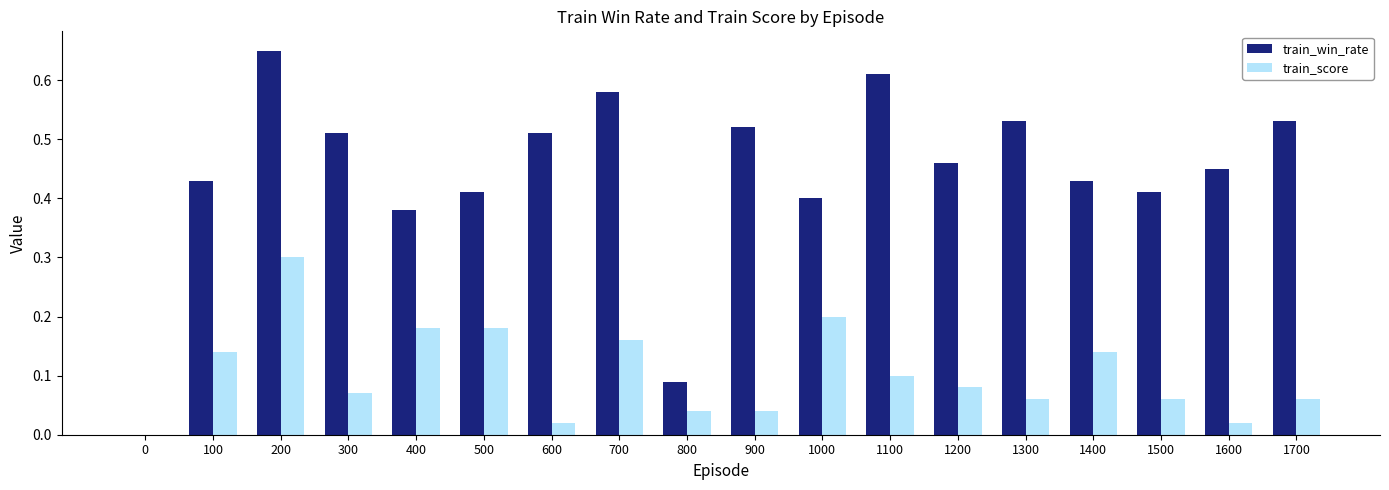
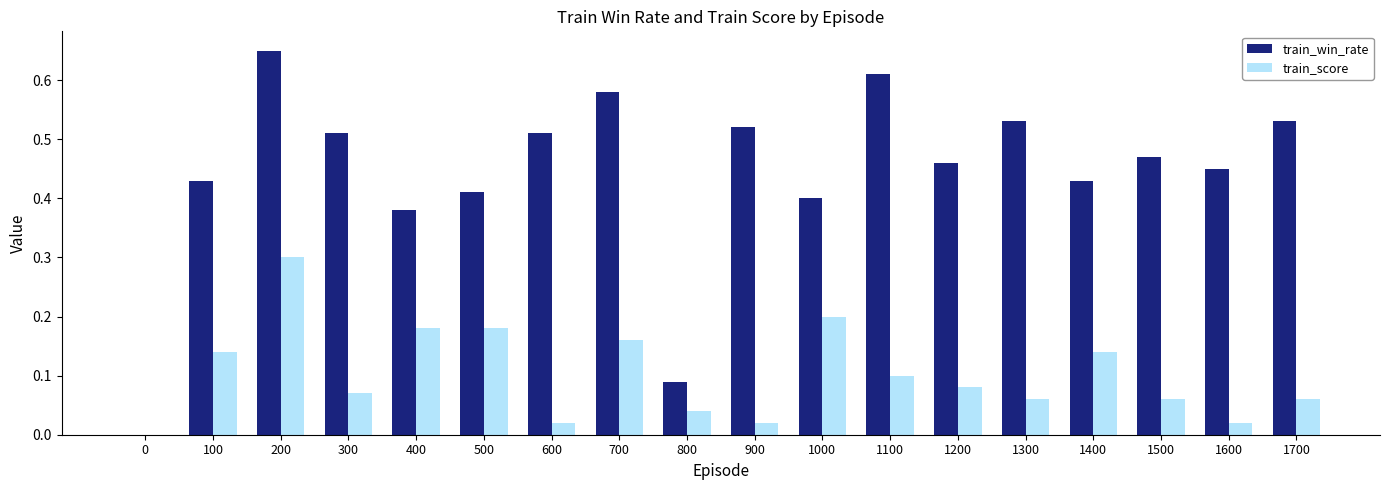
train_score, 900: 0.04 -> 0.02
train_win_rate, 1500: 0.41 -> 0.47
